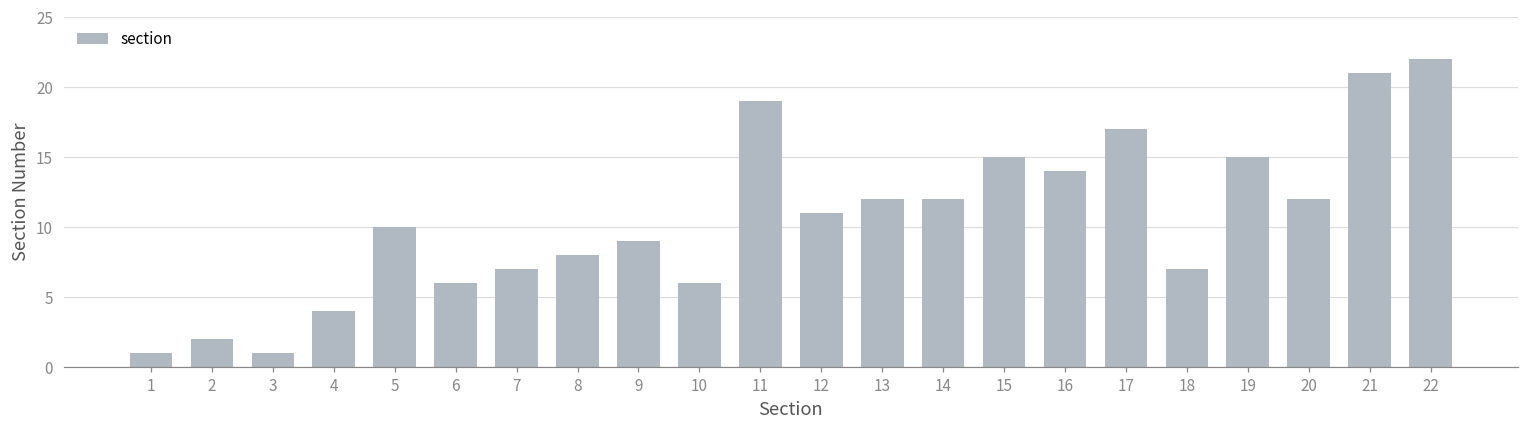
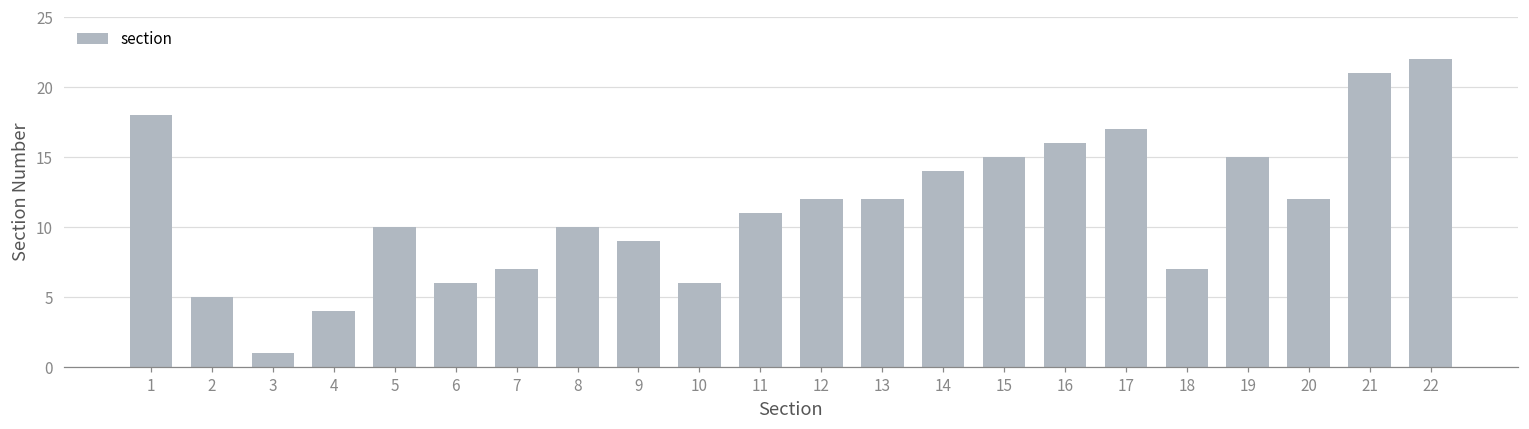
1: 1 -> 18
2: 2 -> 5
8: 8 -> 10
11: 19 -> 11
12: 11 -> 12
14: 12 -> 14
16: 14 -> 16
